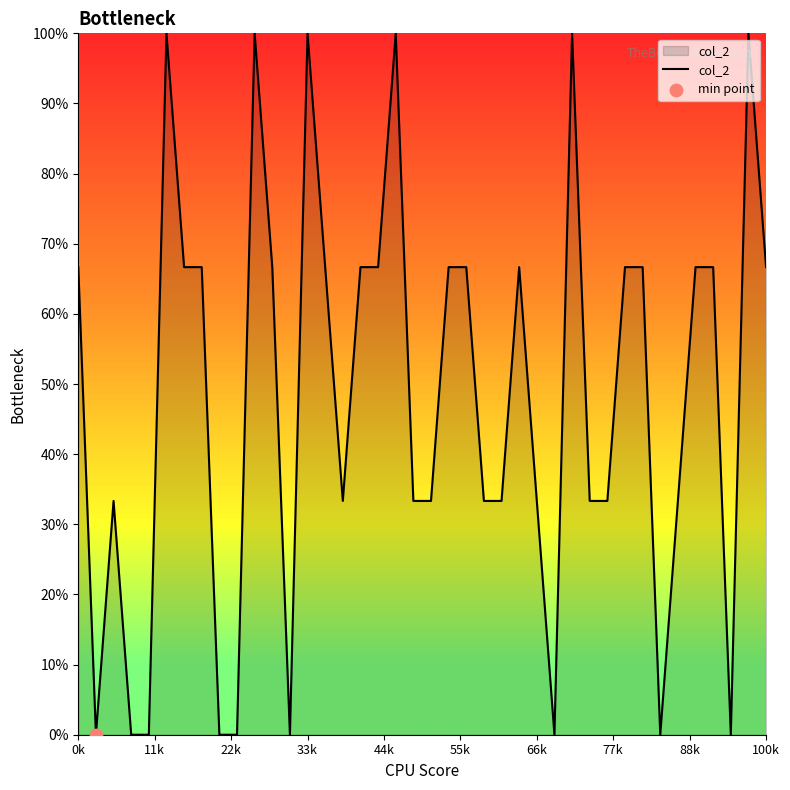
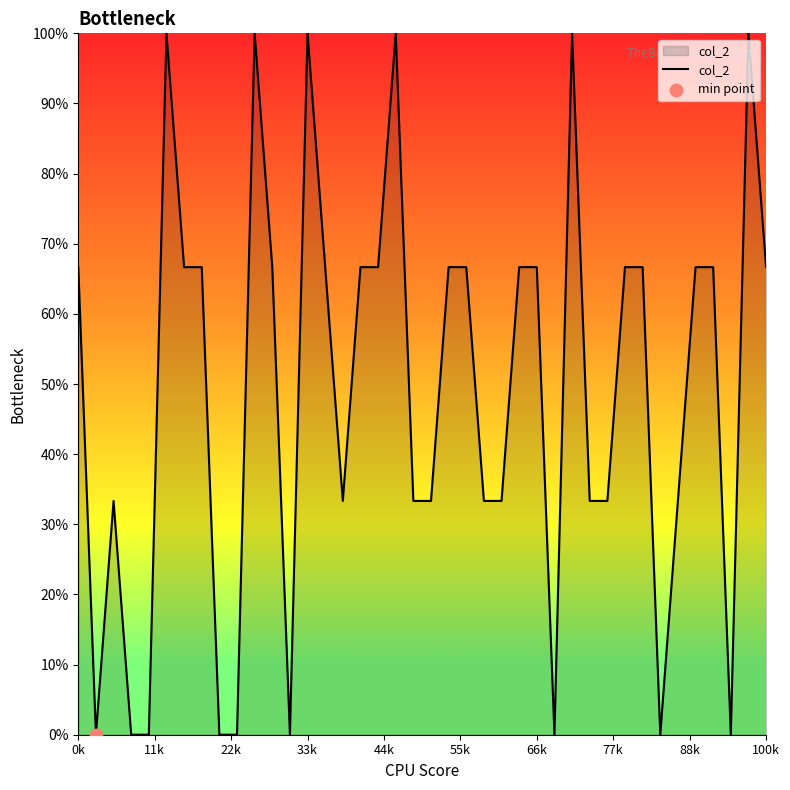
col_2, 66k: 33% -> 67%
